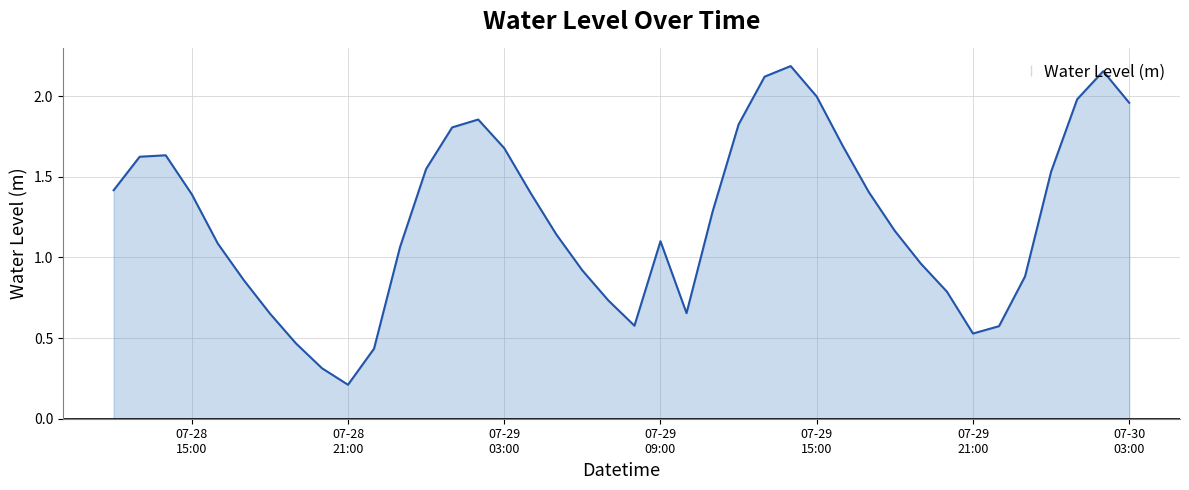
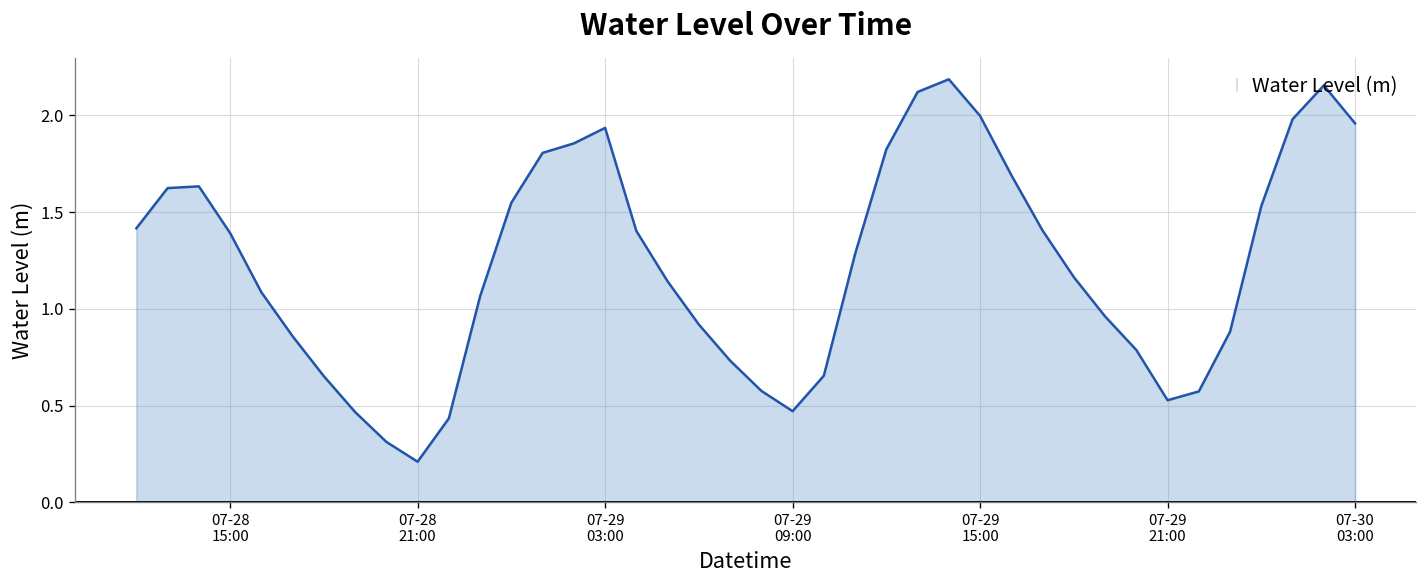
07-29 03:00: 1.68 -> 1.94
07-29 09:00: 1.10 -> 0.47
